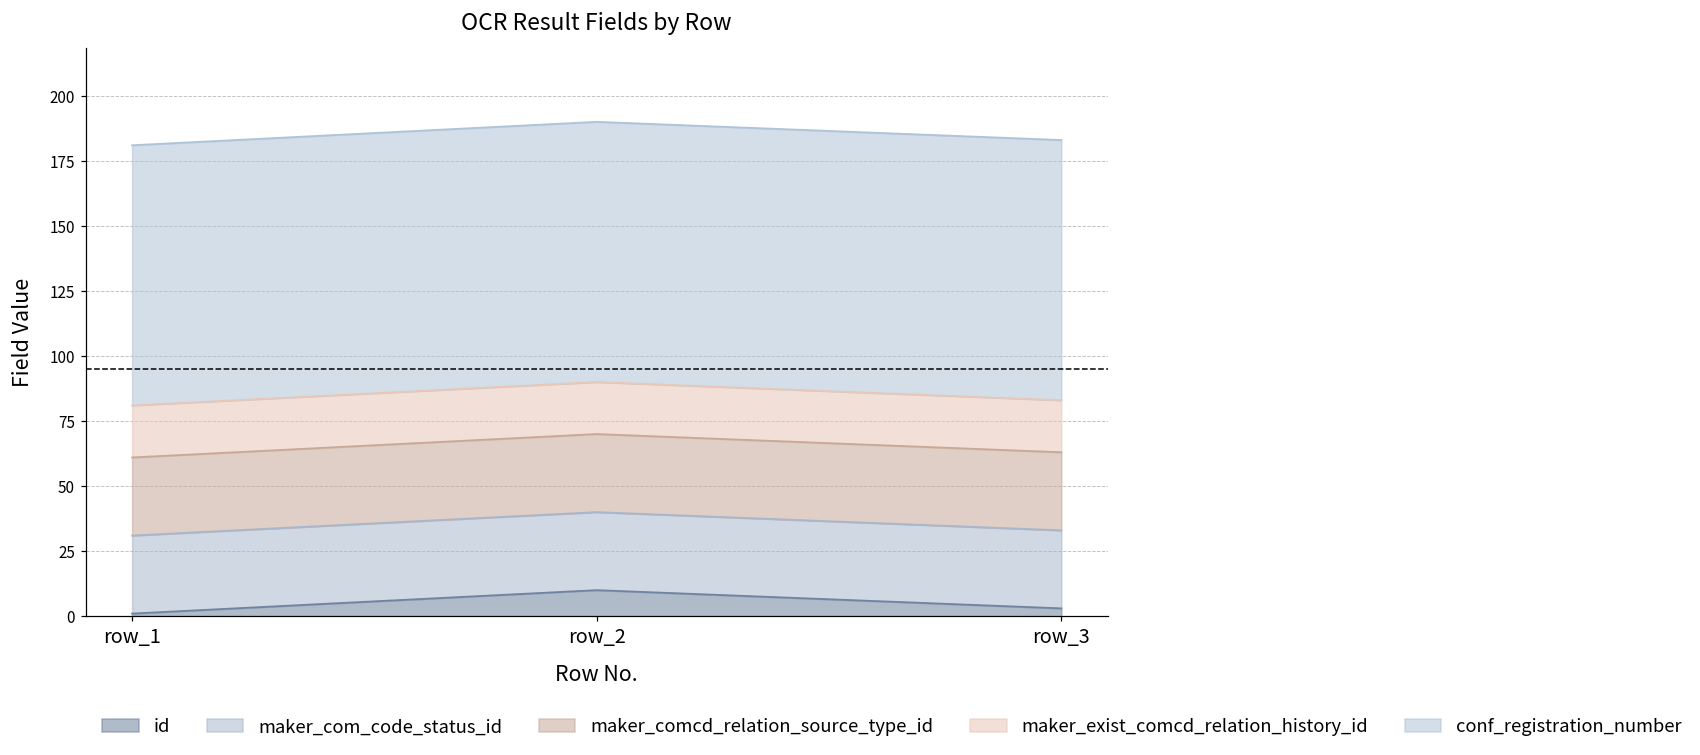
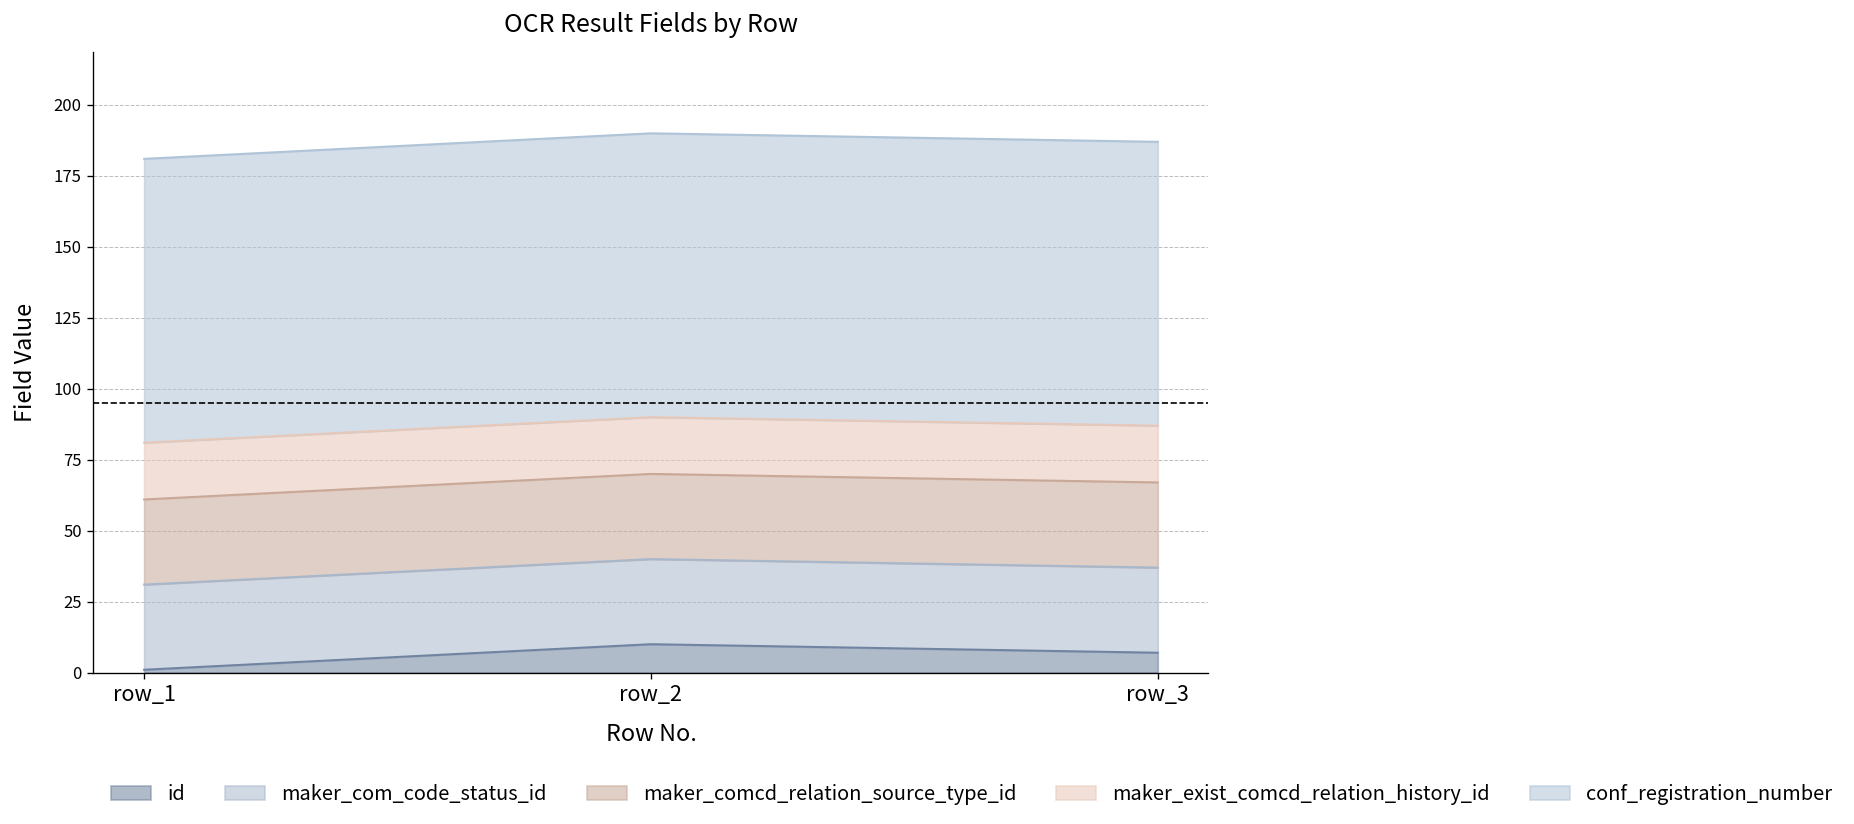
id, row_3: 3 -> 7
